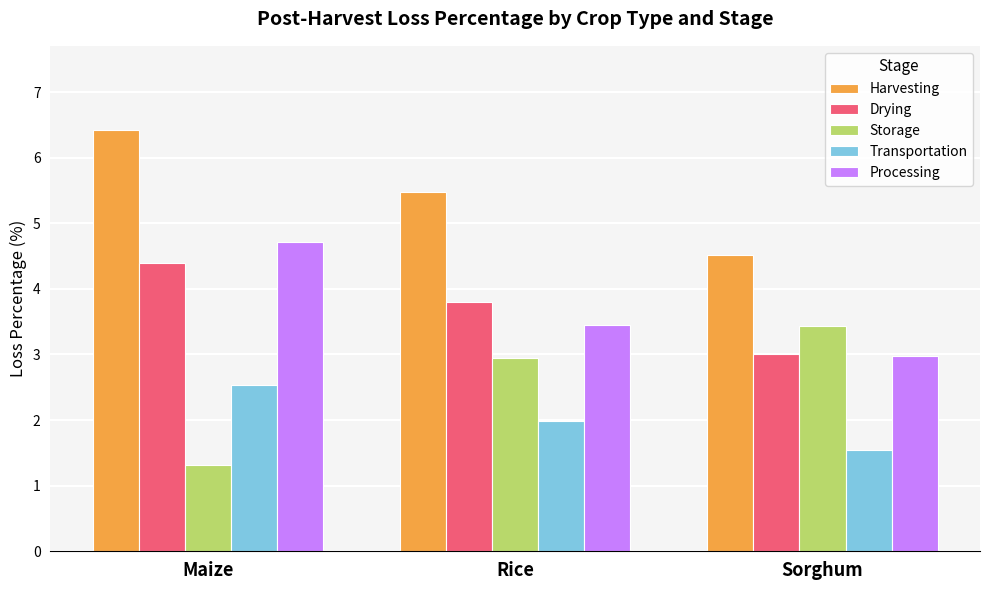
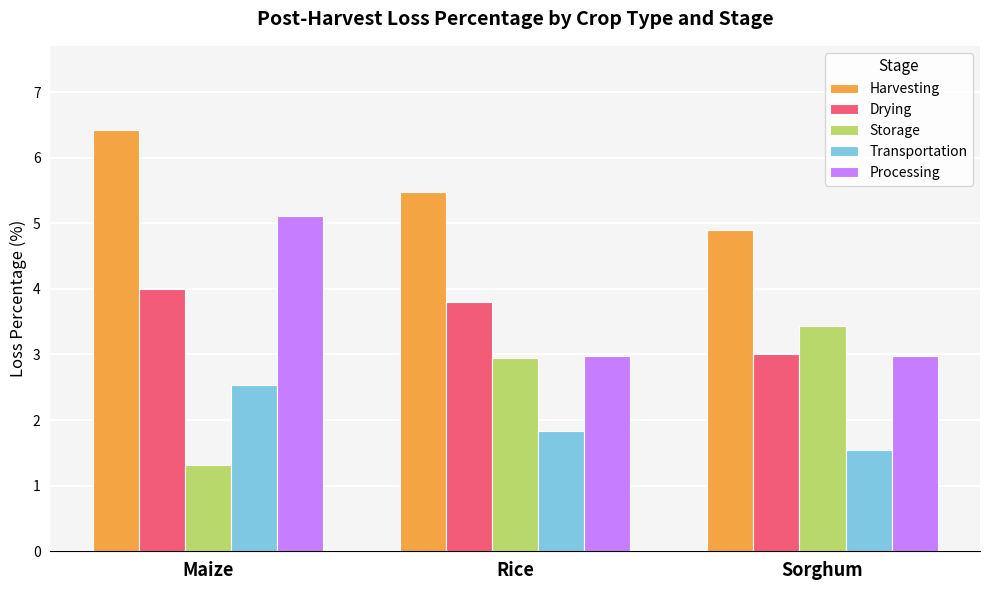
Drying, Maize: 4.4 -> 4.0
Processing, Maize: 4.7 -> 5.1
Transportation, Rice: 2.0 -> 1.8
Processing, Rice: 3.5 -> 3.0
Harvesting, Sorghum: 4.5 -> 4.9
